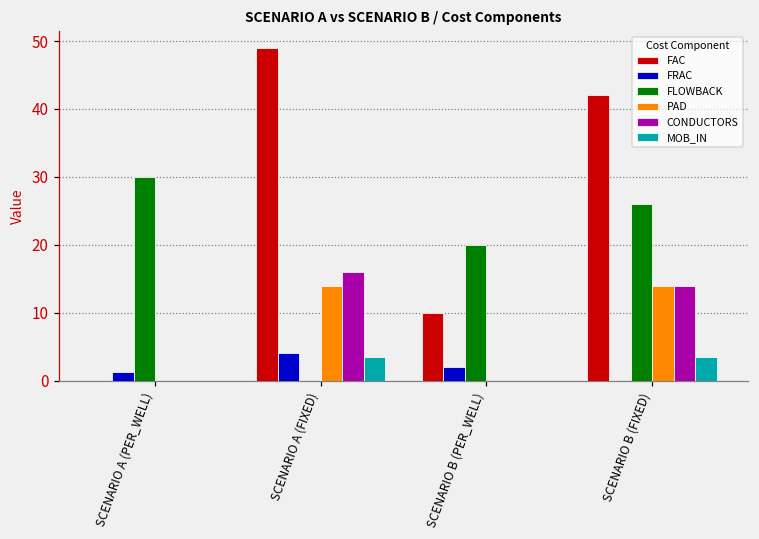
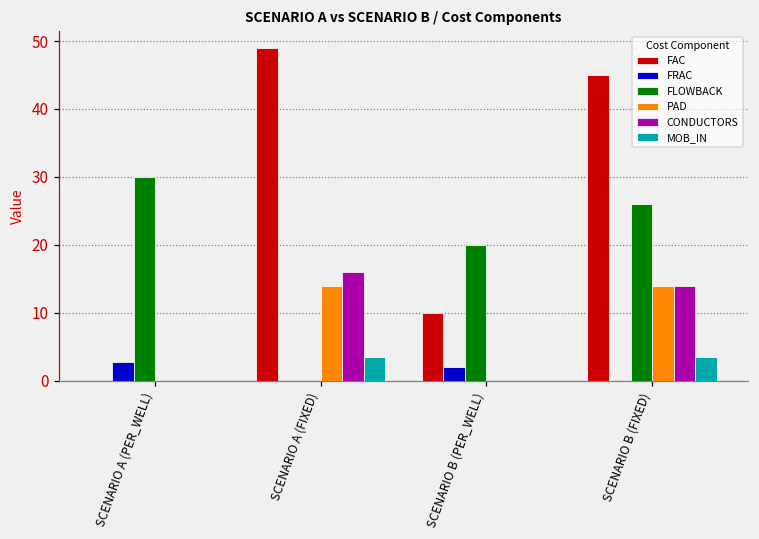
FRAC, SCENARIO A (PER_WELL): 1 -> 3
FRAC, SCENARIO A (FIXED): 4 -> 0
FAC, SCENARIO B (FIXED): 42 -> 45
